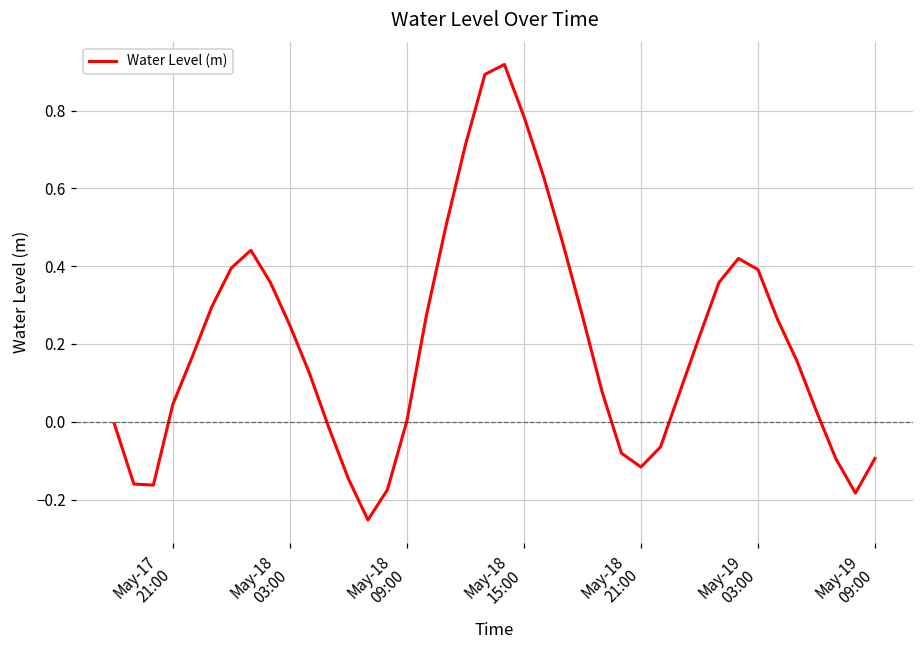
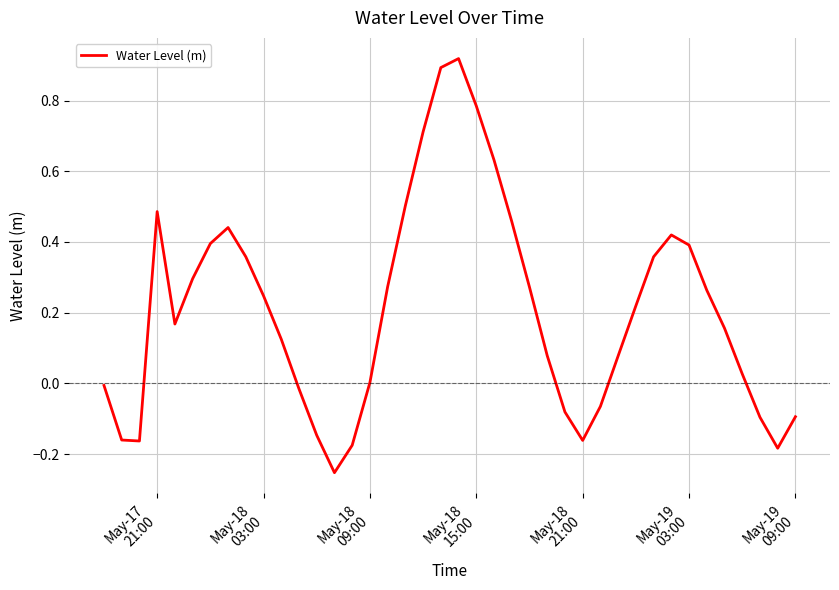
May-17 21:00: 0.05 -> 0.49
May-18 21:00: -0.12 -> -0.16
